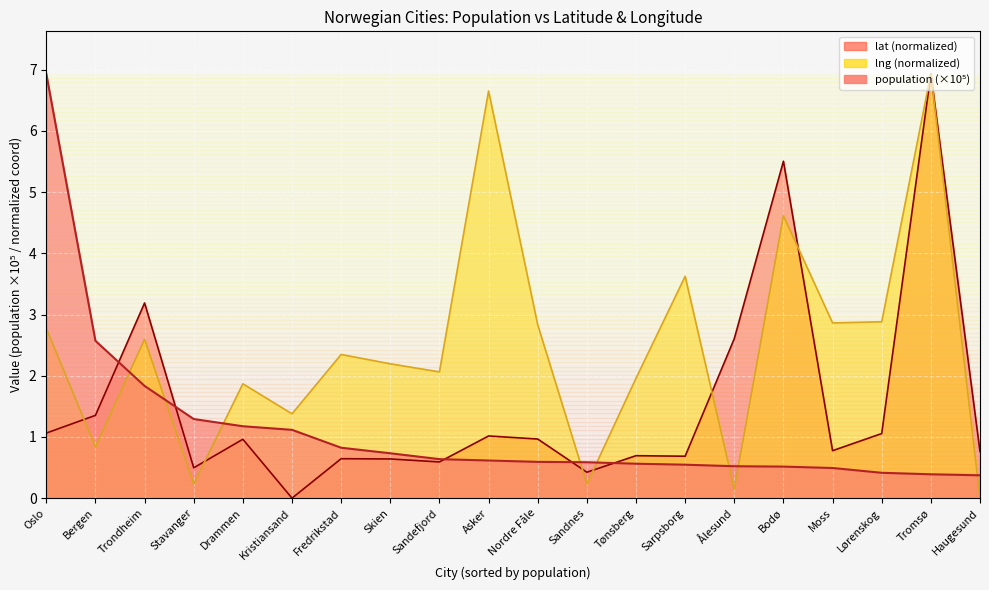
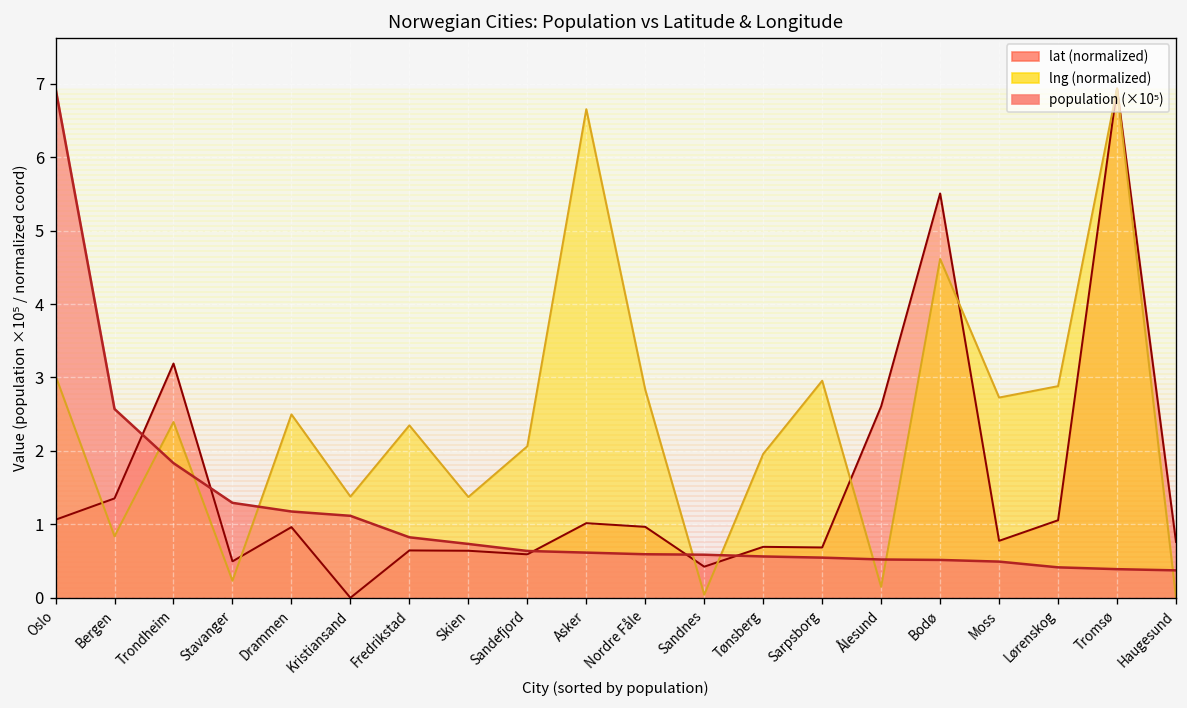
lng (normalized), Oslo: 2.8 -> 3.0
lng (normalized), Trondheim: 2.6 -> 2.4
lng (normalized), Drammen: 1.9 -> 2.5
lng (normalized), Skien: 2.2 -> 1.4
lng (normalized), Sandnes: 0.2 -> 0.0
lng (normalized), Sarpsborg: 3.6 -> 3.0
lng (normalized), Moss: 2.9 -> 2.7
